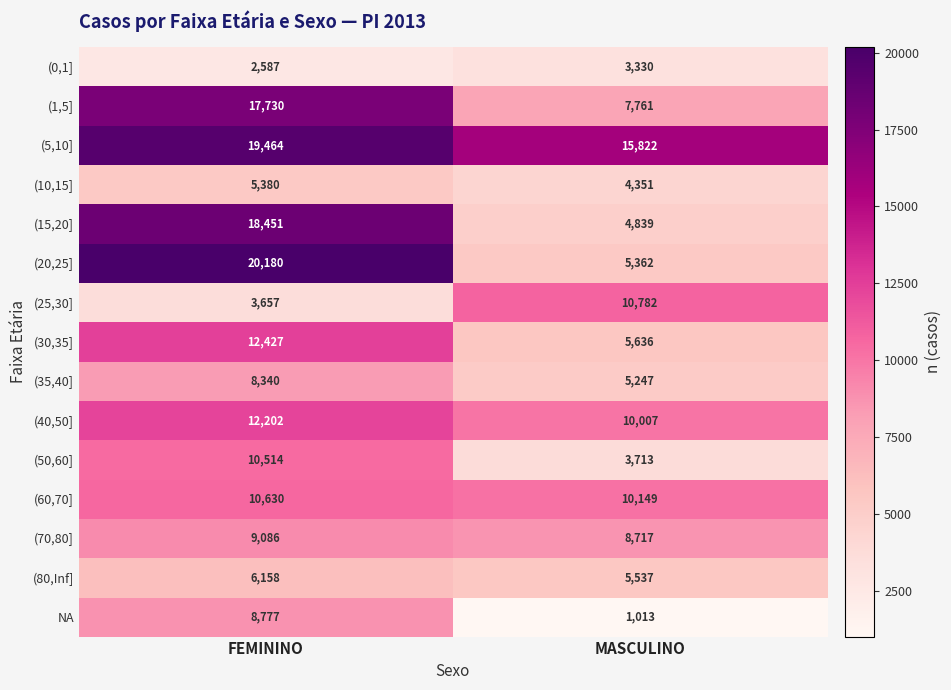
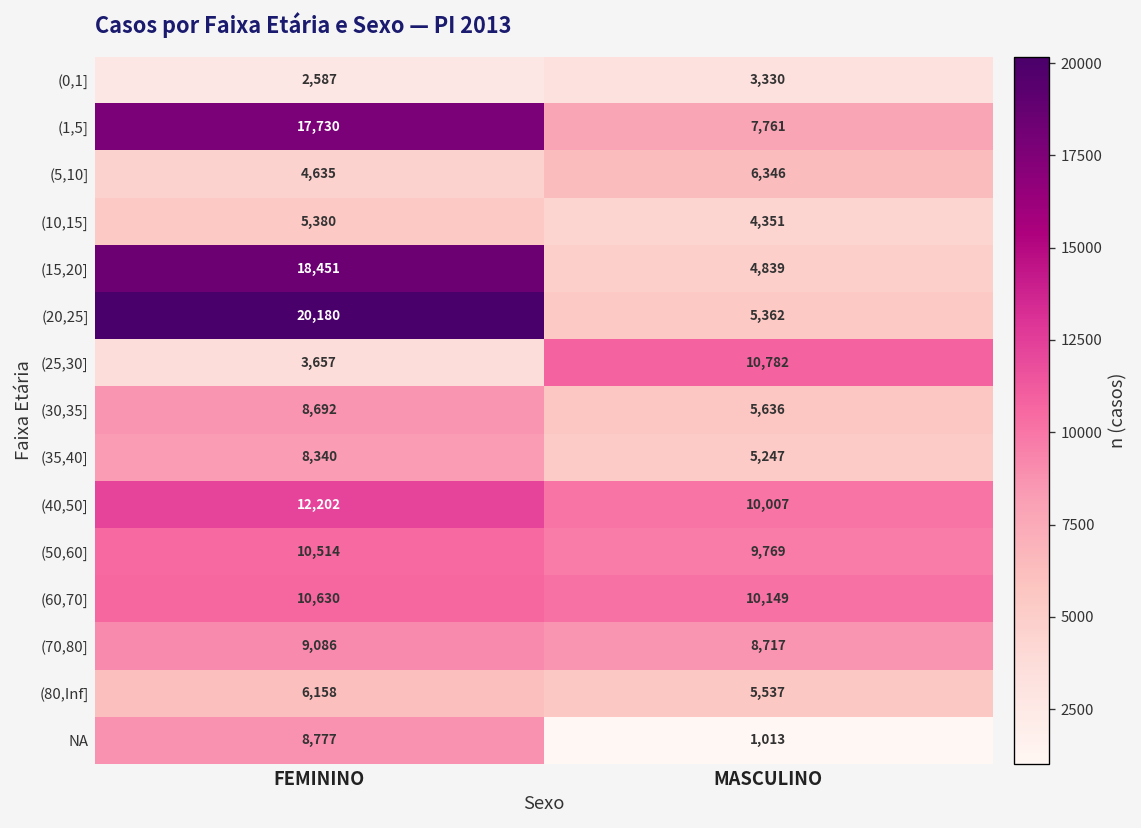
(5,10], FEMININO: 19,464 -> 4,635
(5,10], MASCULINO: 15,822 -> 6,346
(30,35], FEMININO: 12,427 -> 8,692
(50,60], MASCULINO: 3,713 -> 9,769
